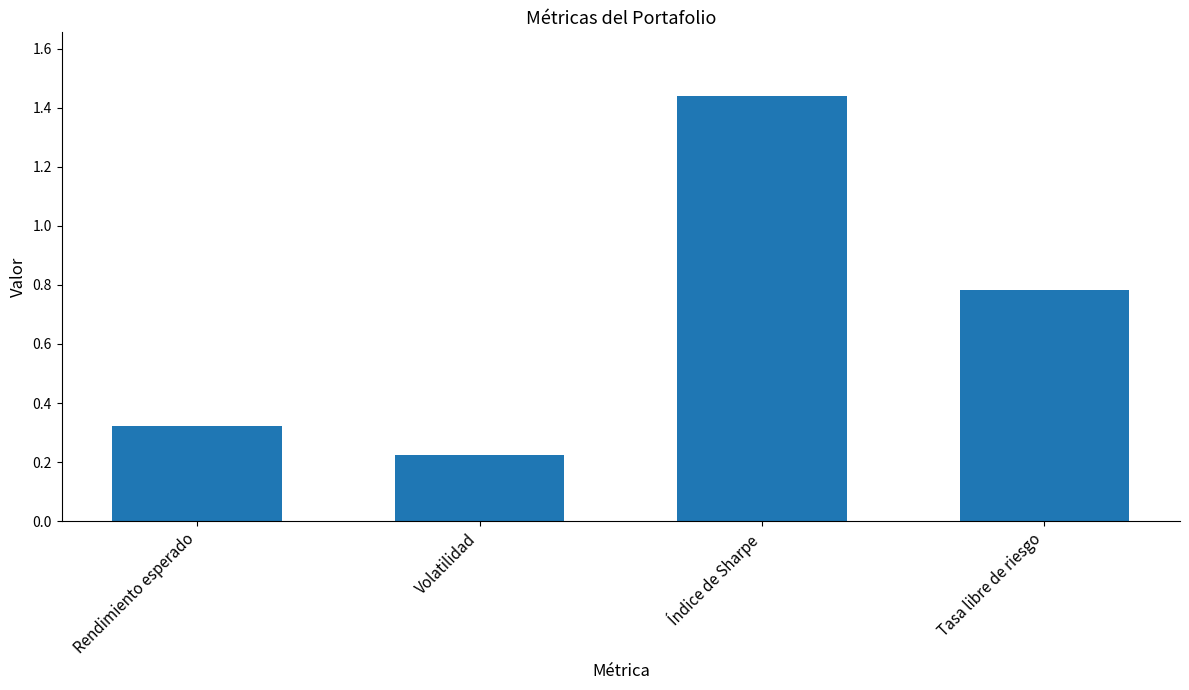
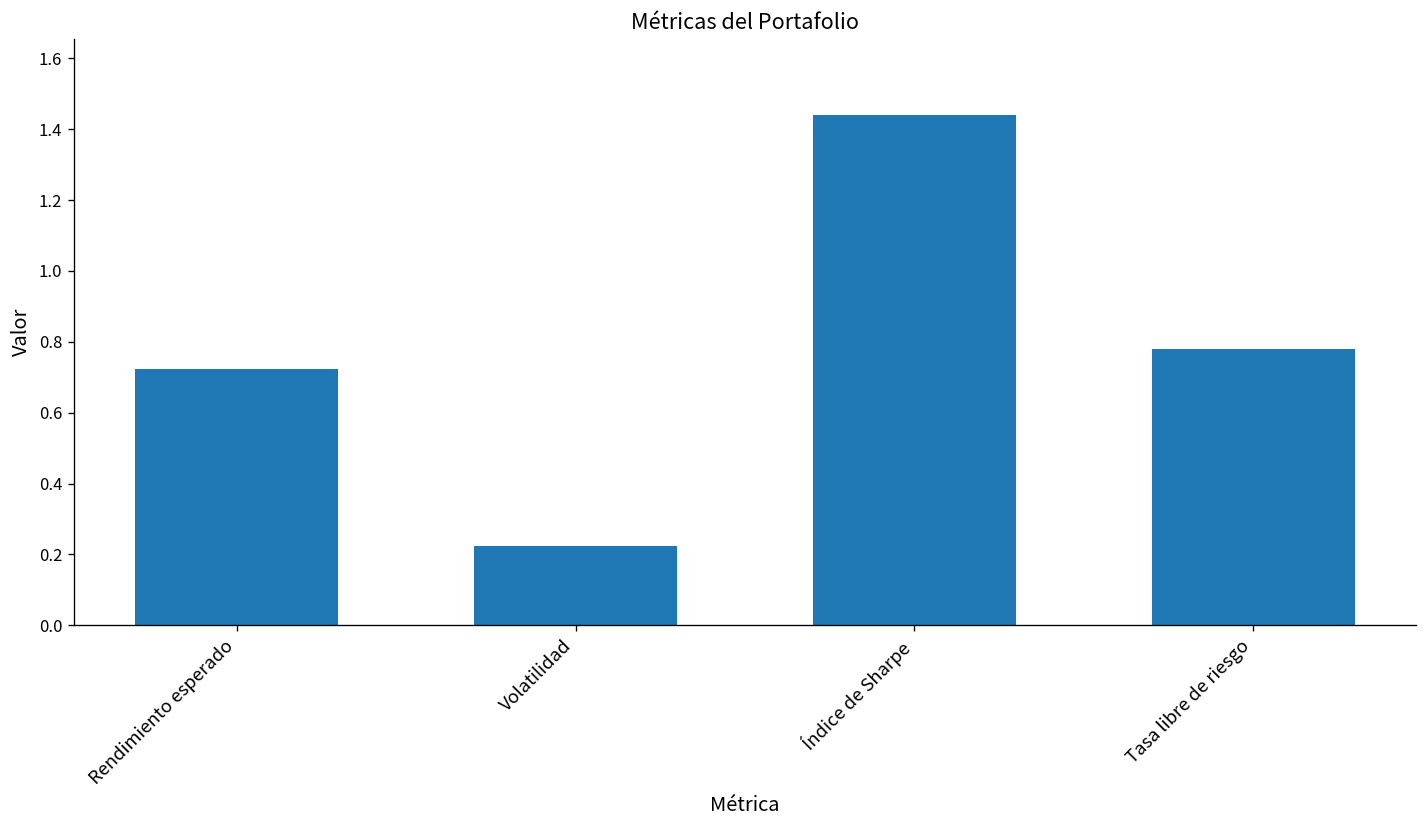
Rendimiento esperado: 0.32 -> 0.72
